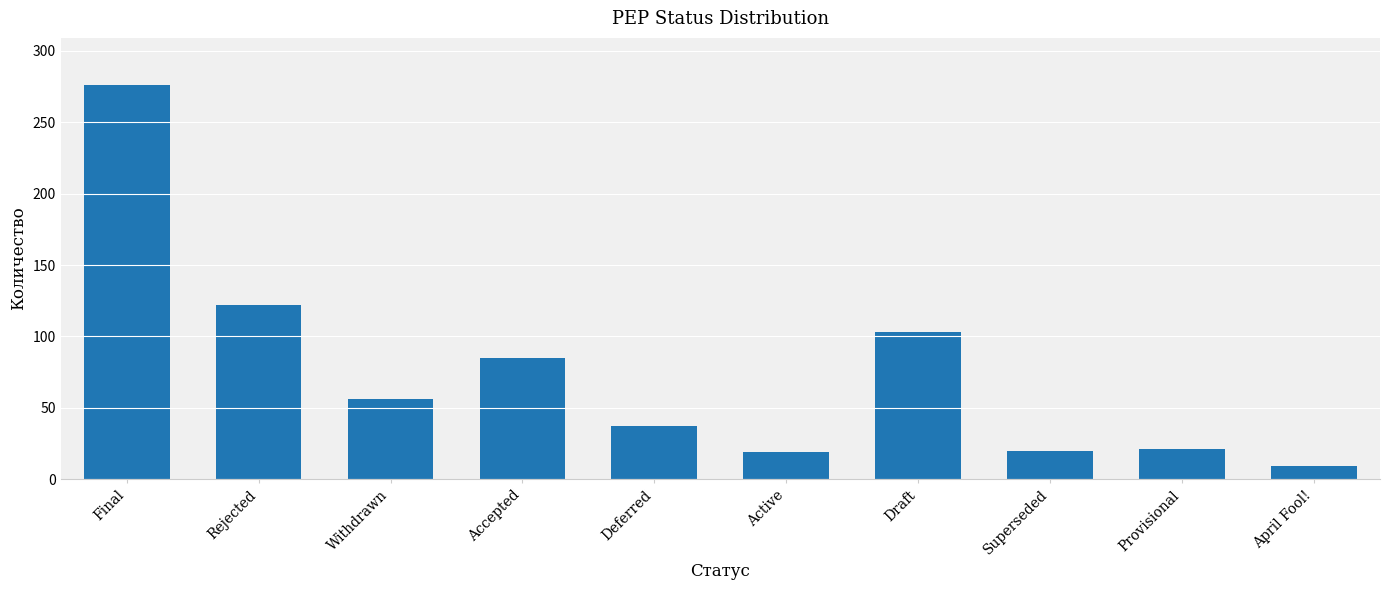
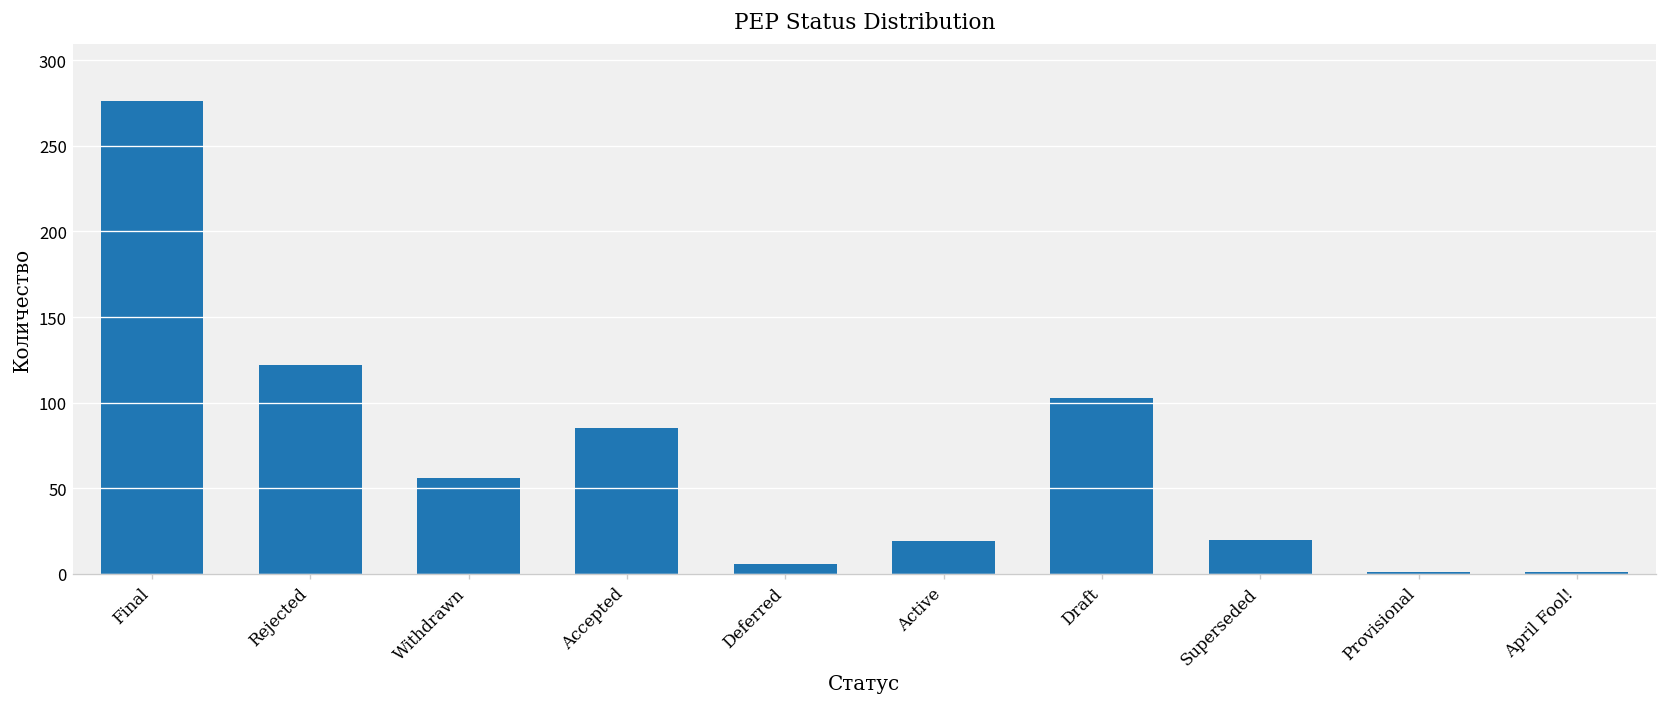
Deferred: 37 -> 6
Provisional: 21 -> 1
April Fool!: 9 -> 1
